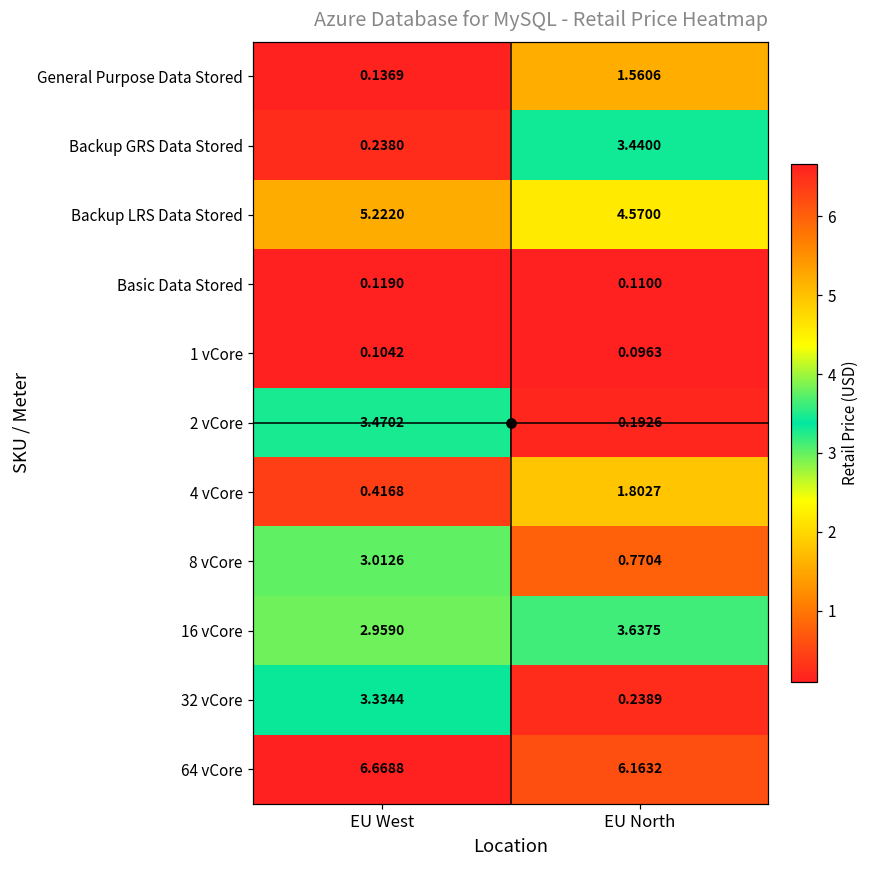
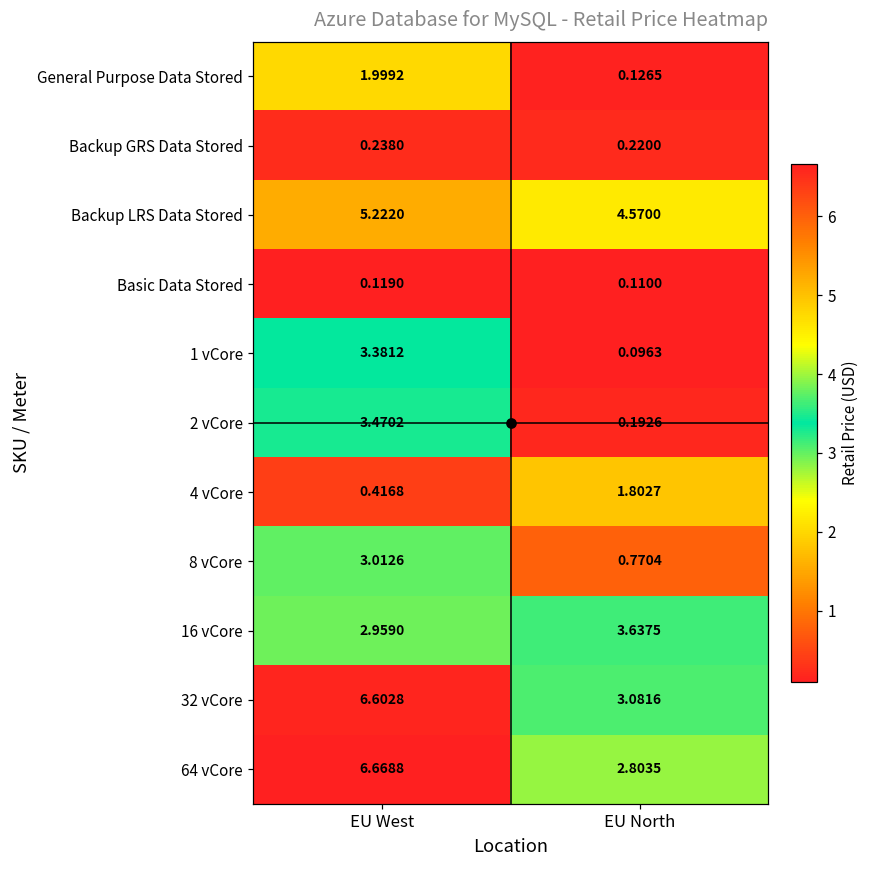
General Purpose Data Stored, EU West: 0.1369 -> 1.9992
General Purpose Data Stored, EU North: 1.5606 -> 0.1265
Backup GRS Data Stored, EU North: 3.4400 -> 0.2200
1 vCore, EU West: 0.1042 -> 3.3812
32 vCore, EU West: 3.3344 -> 6.6028
32 vCore, EU North: 0.2389 -> 3.0816
64 vCore, EU North: 6.1632 -> 2.8035
